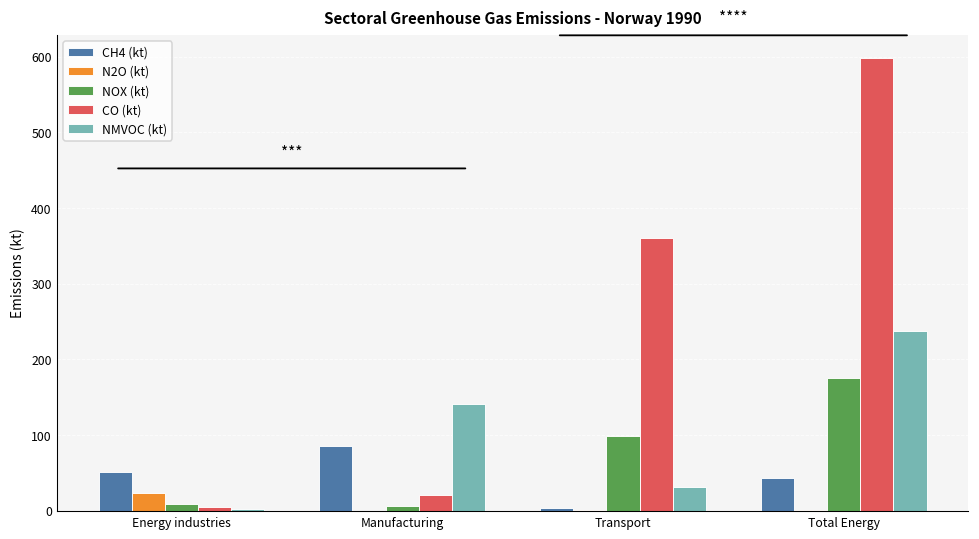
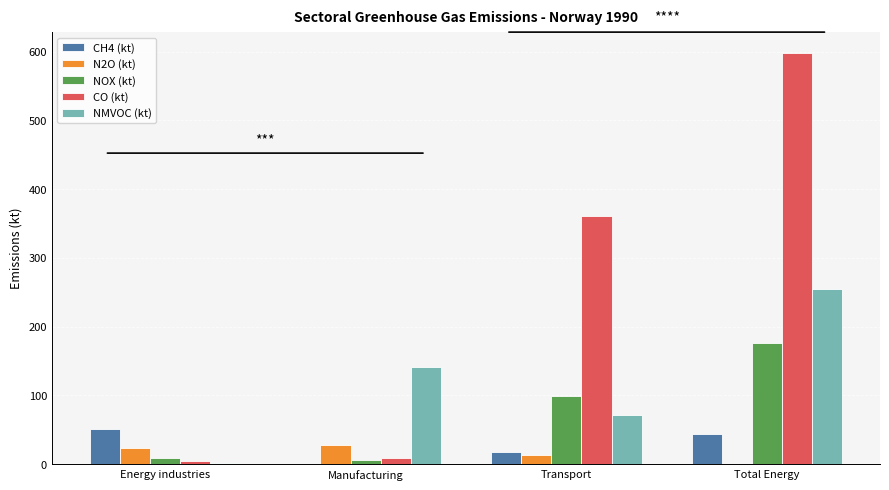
CH4 (kt), Manufacturing: 90 -> 0
N2O (kt), Manufacturing: 0 -> 30
CO (kt), Manufacturing: 20 -> 10
CH4 (kt), Transport: 0 -> 20
N2O (kt), Transport: 0 -> 10
NMVOC (kt), Transport: 30 -> 70
NMVOC (kt), Total Energy: 240 -> 250
